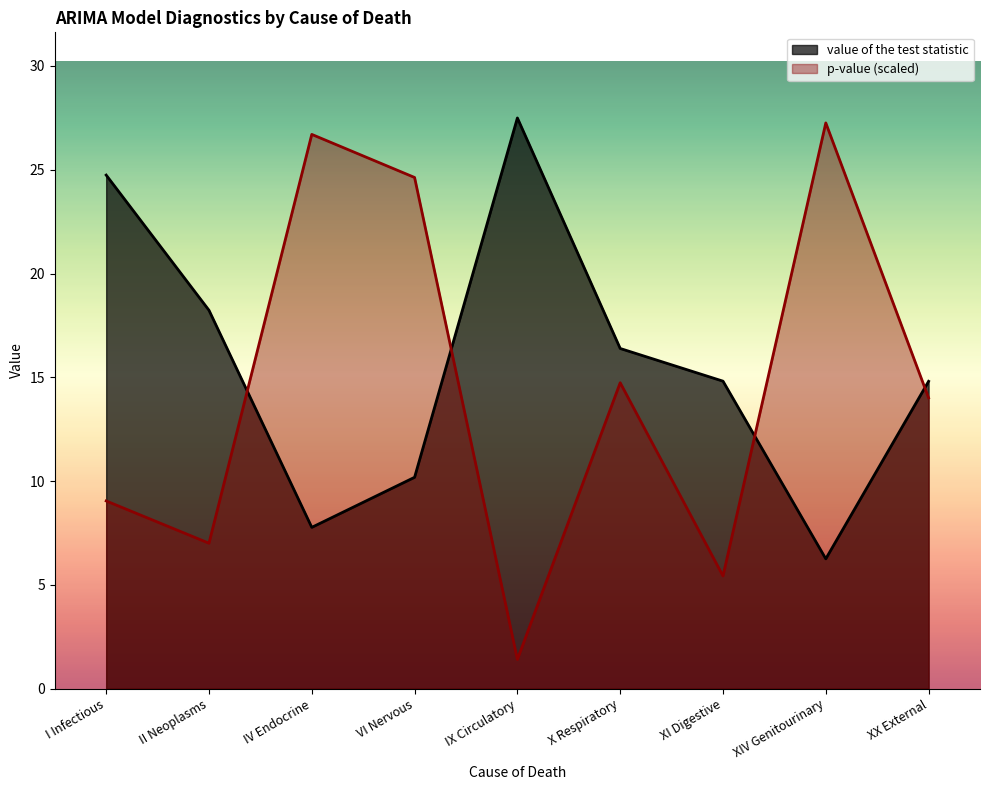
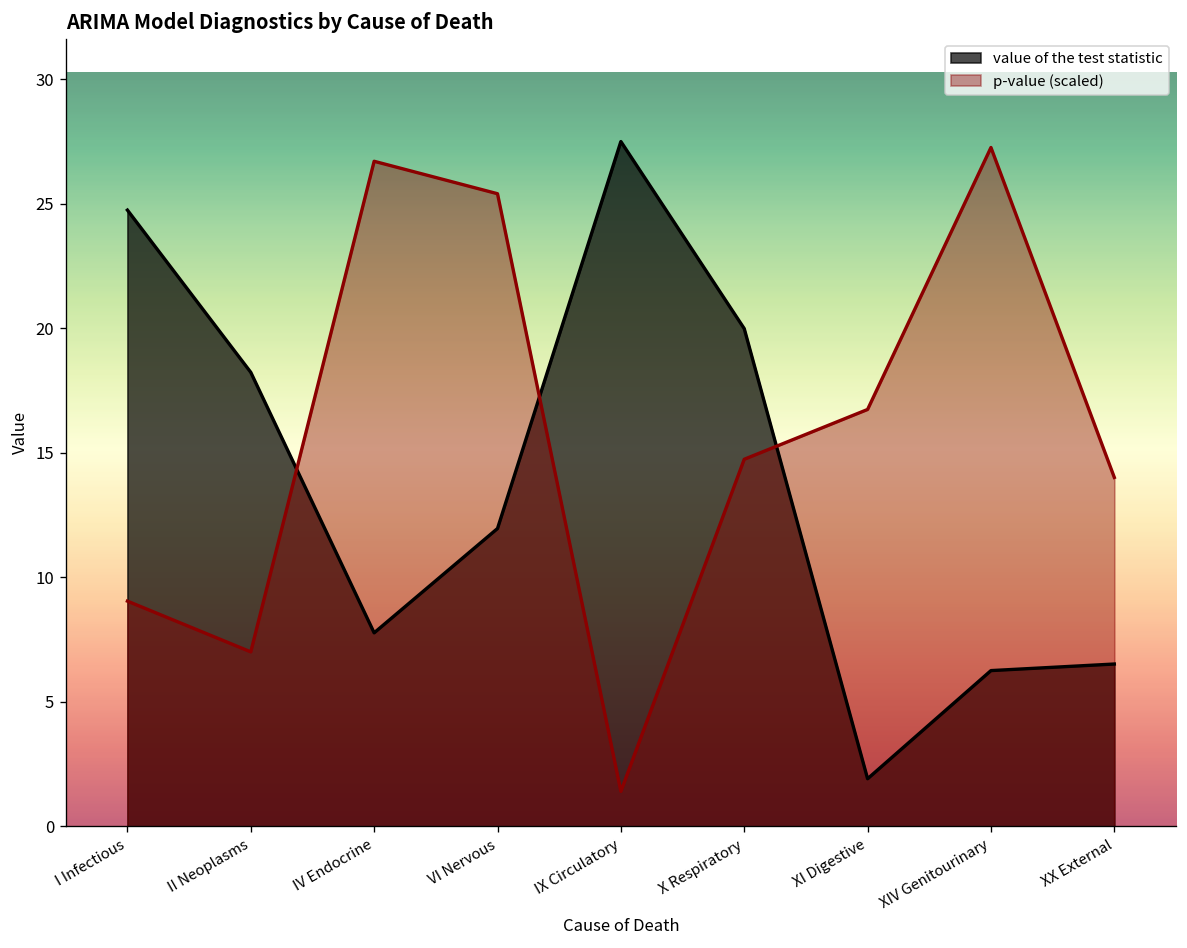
value of the test statistic, VI Nervous: 10.2 -> 12.0
p-value (scaled), VI Nervous: 24.6 -> 25.4
value of the test statistic, X Respiratory: 16.4 -> 20.0
value of the test statistic, XI Digestive: 14.8 -> 1.9
p-value (scaled), XI Digestive: 5.4 -> 16.7
value of the test statistic, XX External: 14.8 -> 6.5
